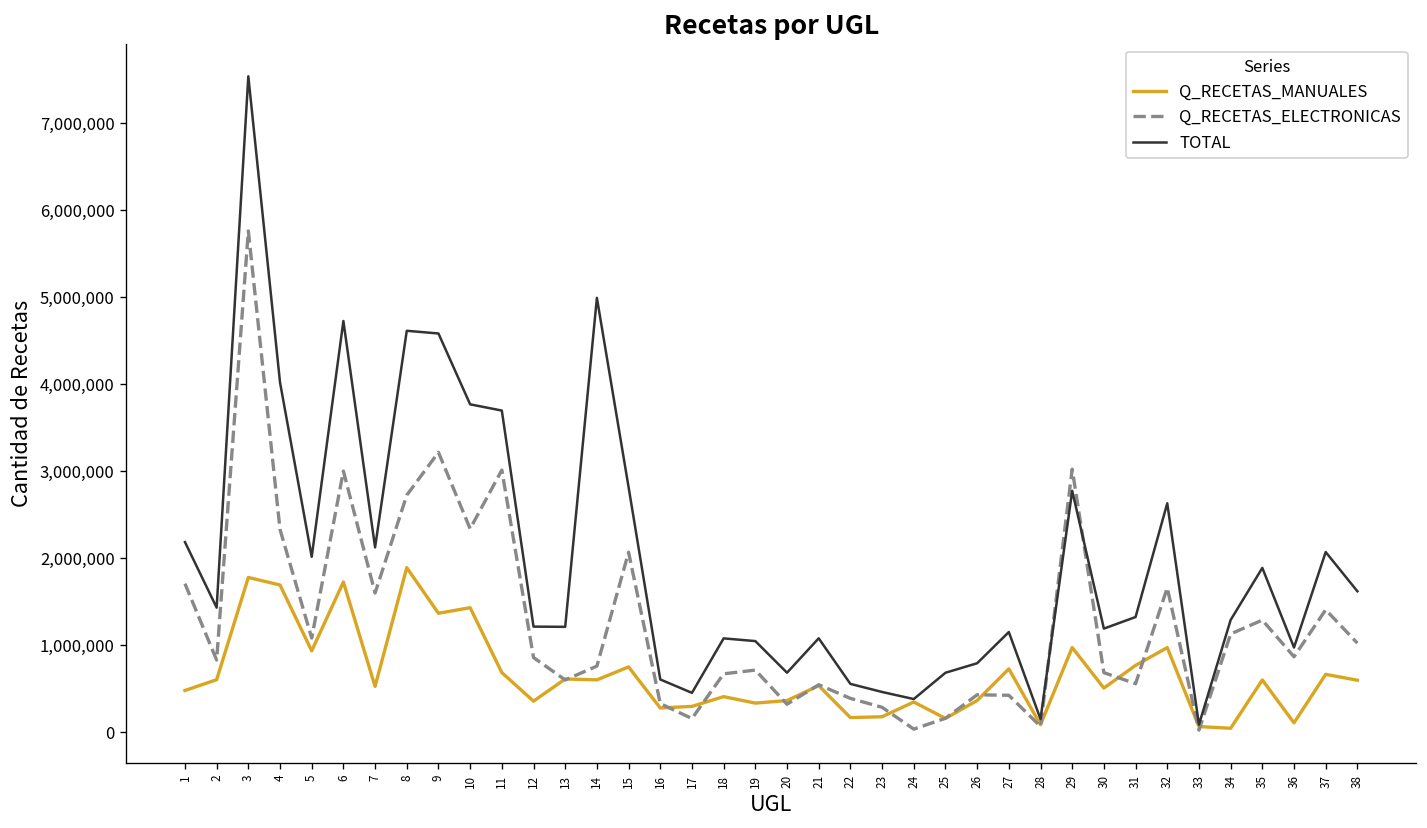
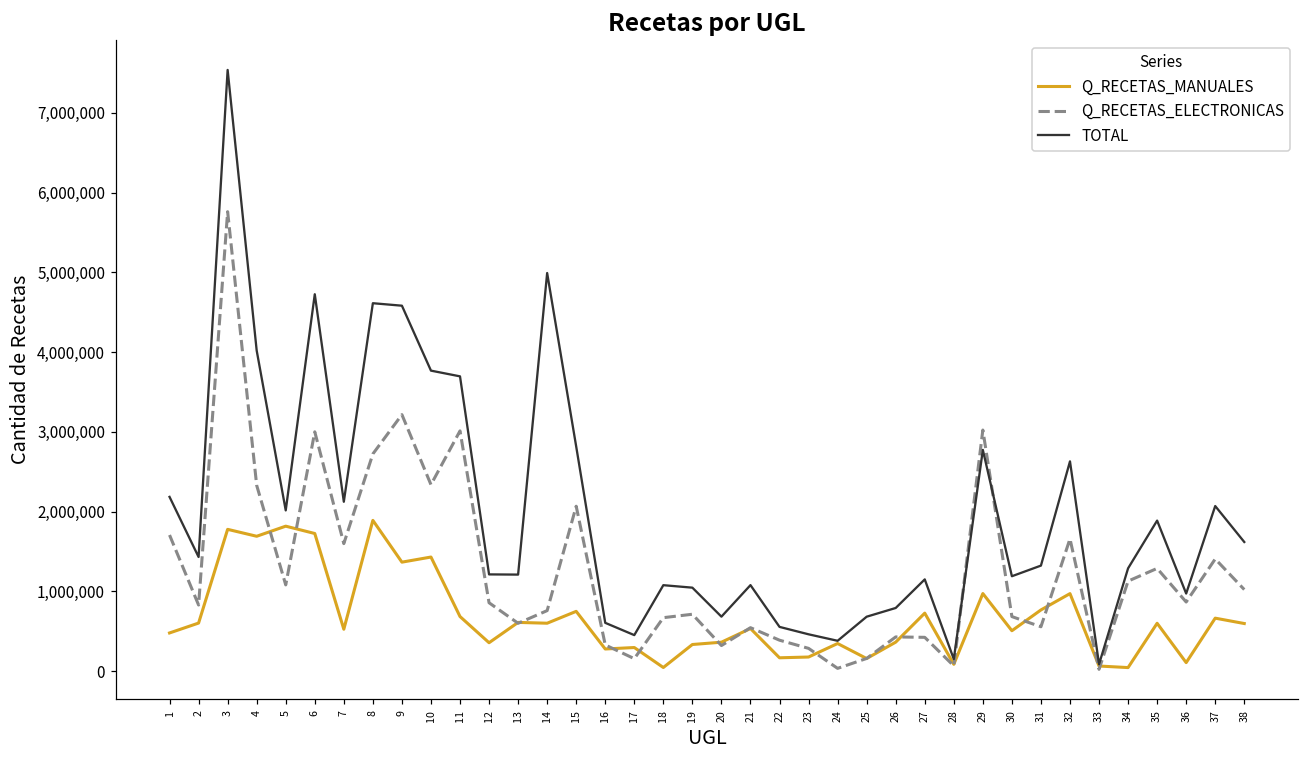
Q_RECETAS_MANUALES, 5: 900,000 -> 1,800,000
Q_RECETAS_MANUALES, 18: 400,000 -> 0
